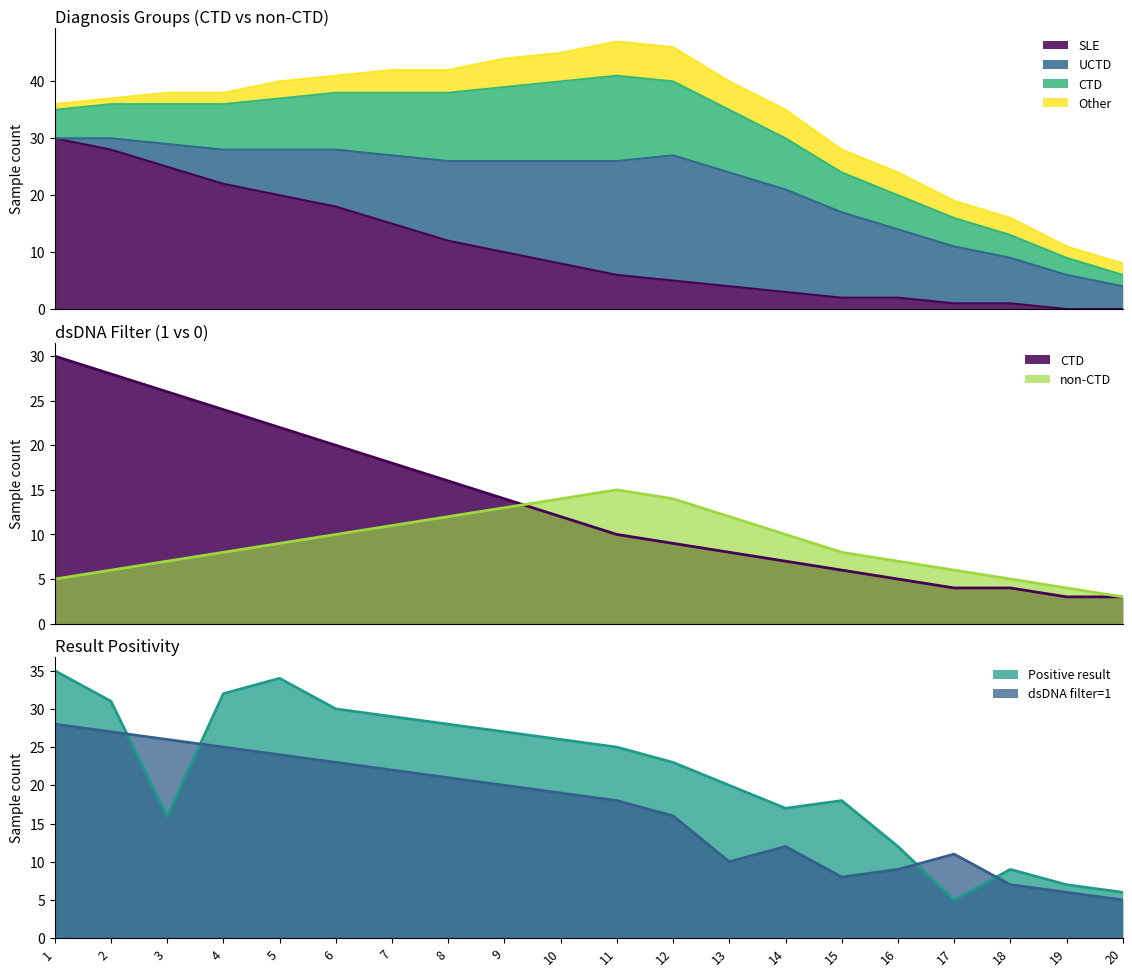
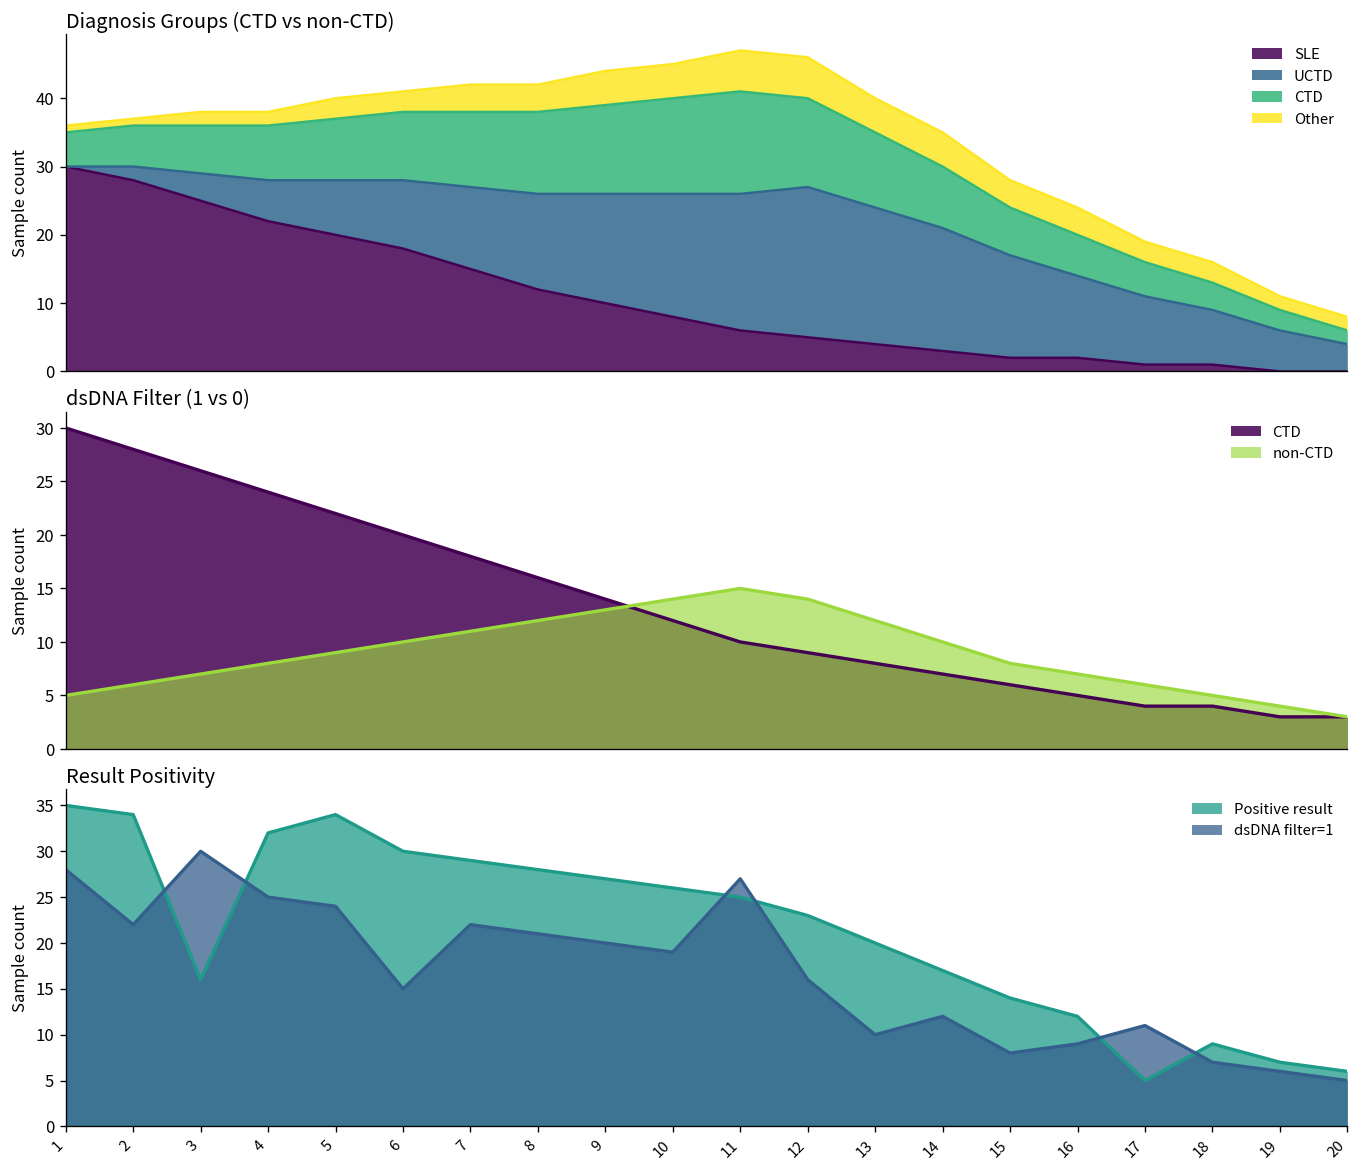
Result Positivity, Positive result, 2: 31 -> 34
Result Positivity, dsDNA filter=1, 2: 27 -> 22
Result Positivity, dsDNA filter=1, 3: 26 -> 30
Result Positivity, dsDNA filter=1, 6: 23 -> 15
Result Positivity, dsDNA filter=1, 11: 18 -> 27
Result Positivity, Positive result, 15: 18 -> 14
